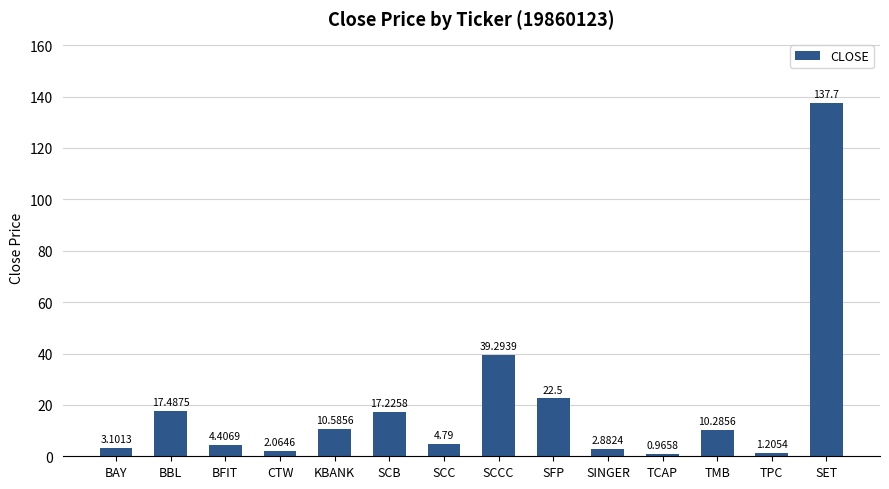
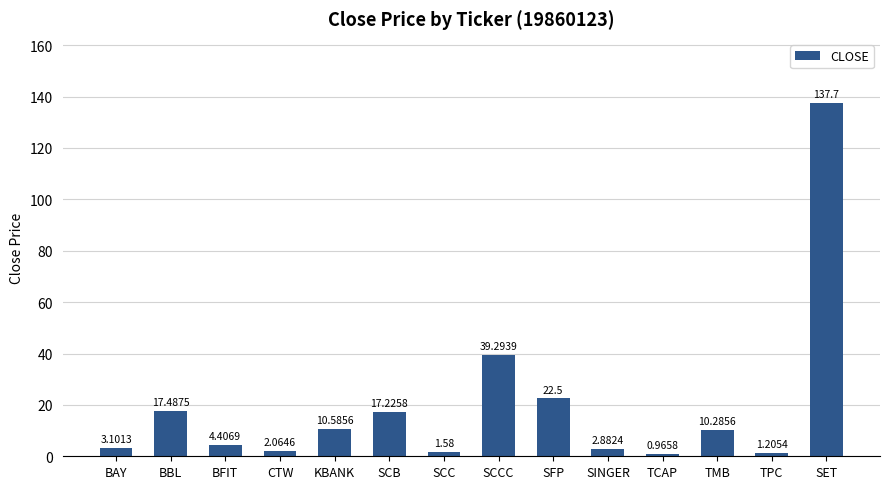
SCC: 4.79 -> 1.58
